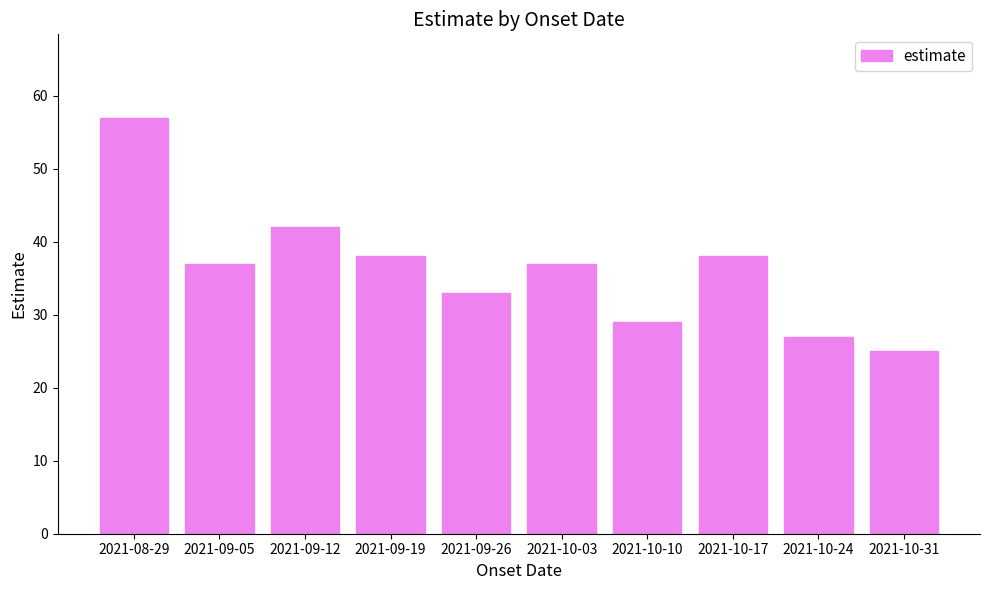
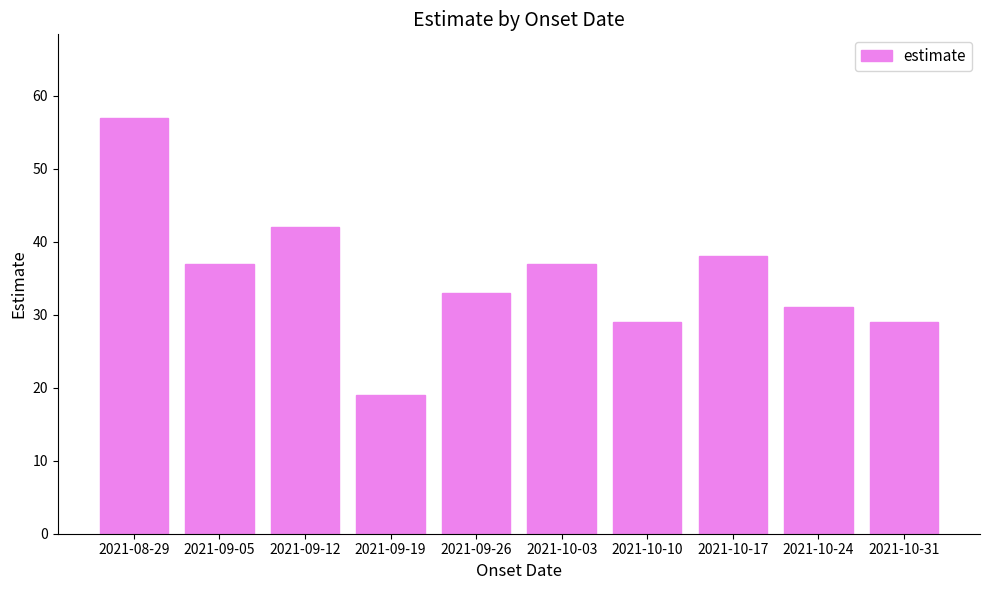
2021-09-19: 38 -> 19
2021-10-24: 27 -> 31
2021-10-31: 25 -> 29
